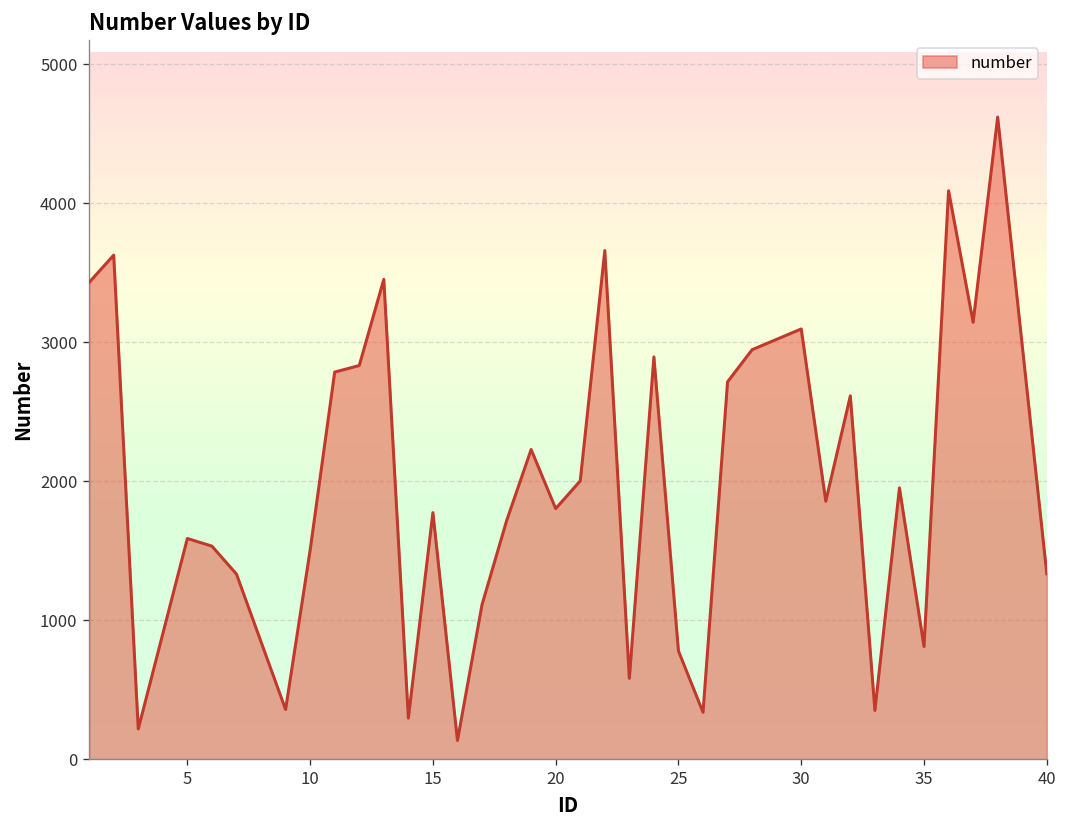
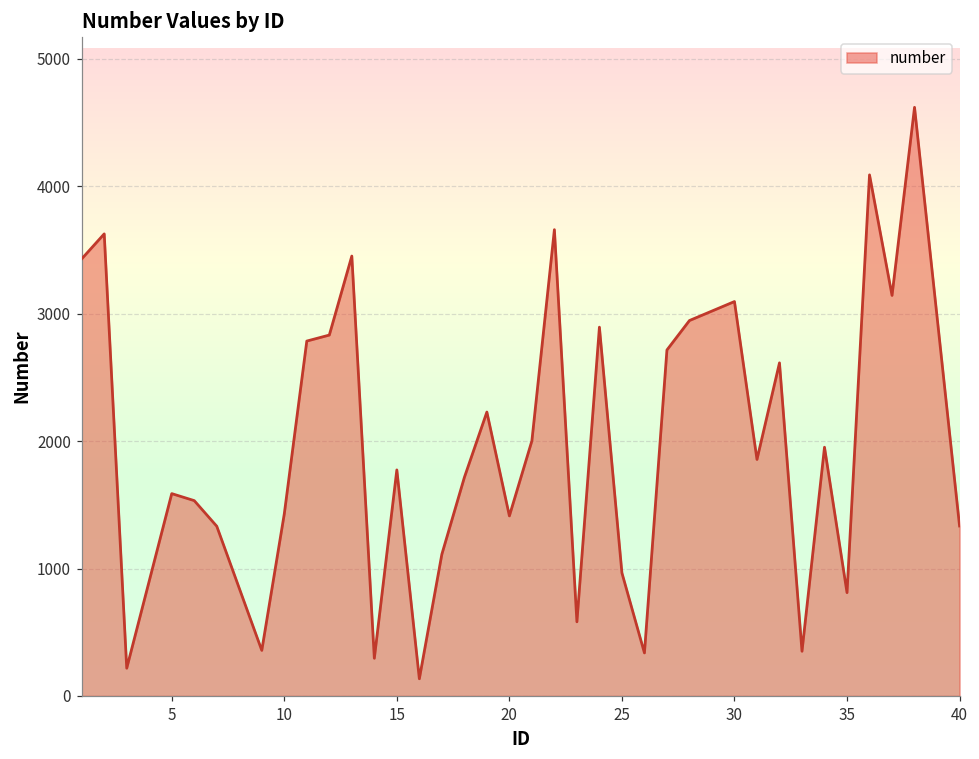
10: 1500 -> 1430
20: 1800 -> 1410
25: 780 -> 970
